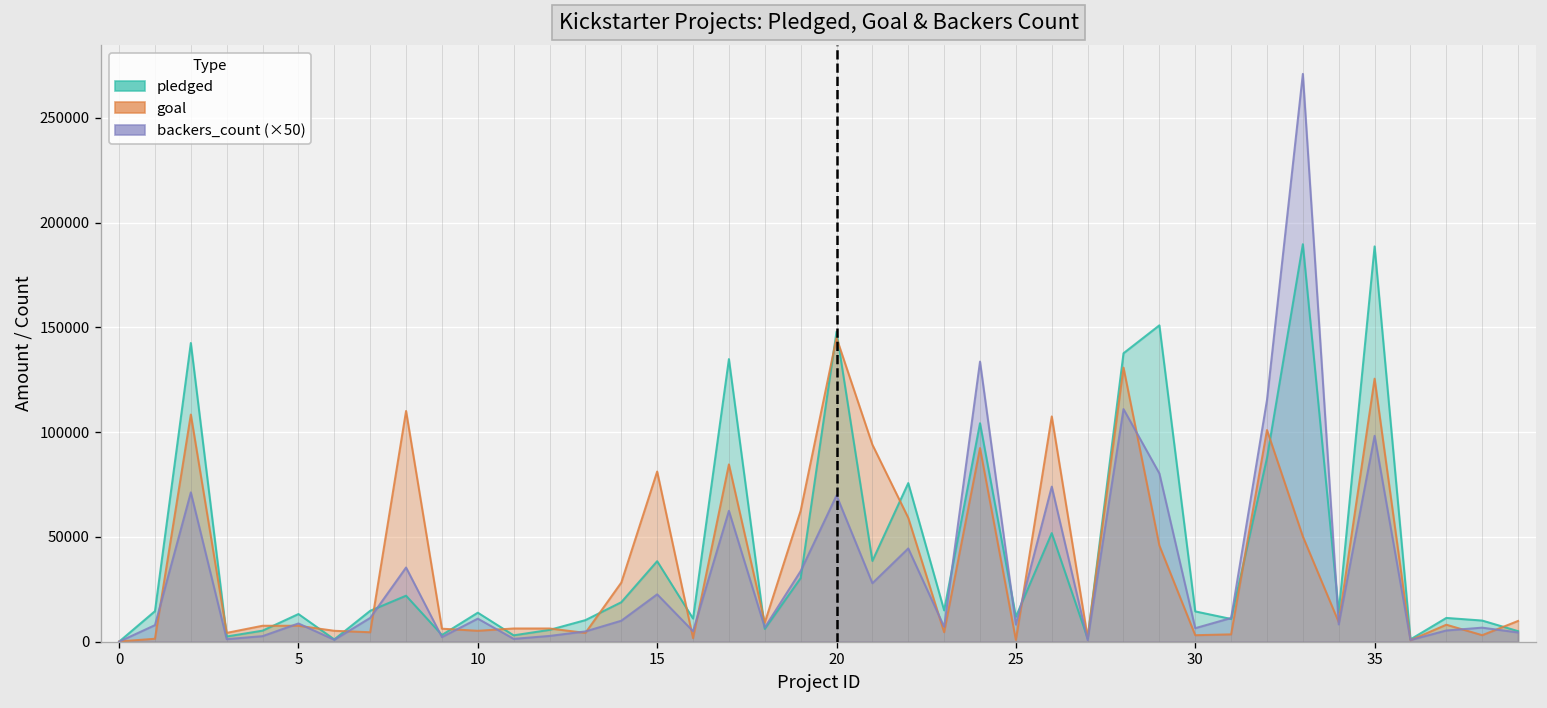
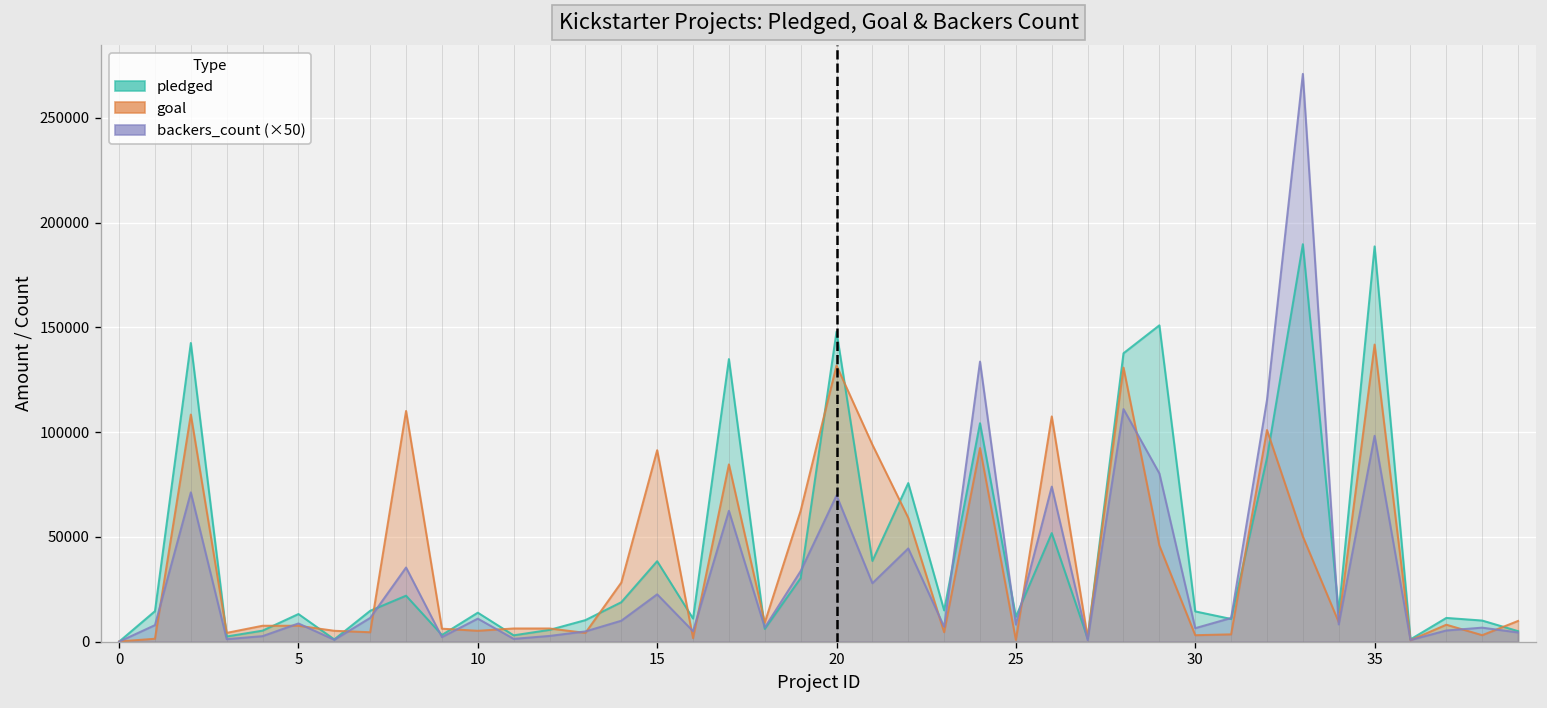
goal, 15: 81000 -> 91000
goal, 20: 145000 -> 132000
goal, 35: 126000 -> 142000
